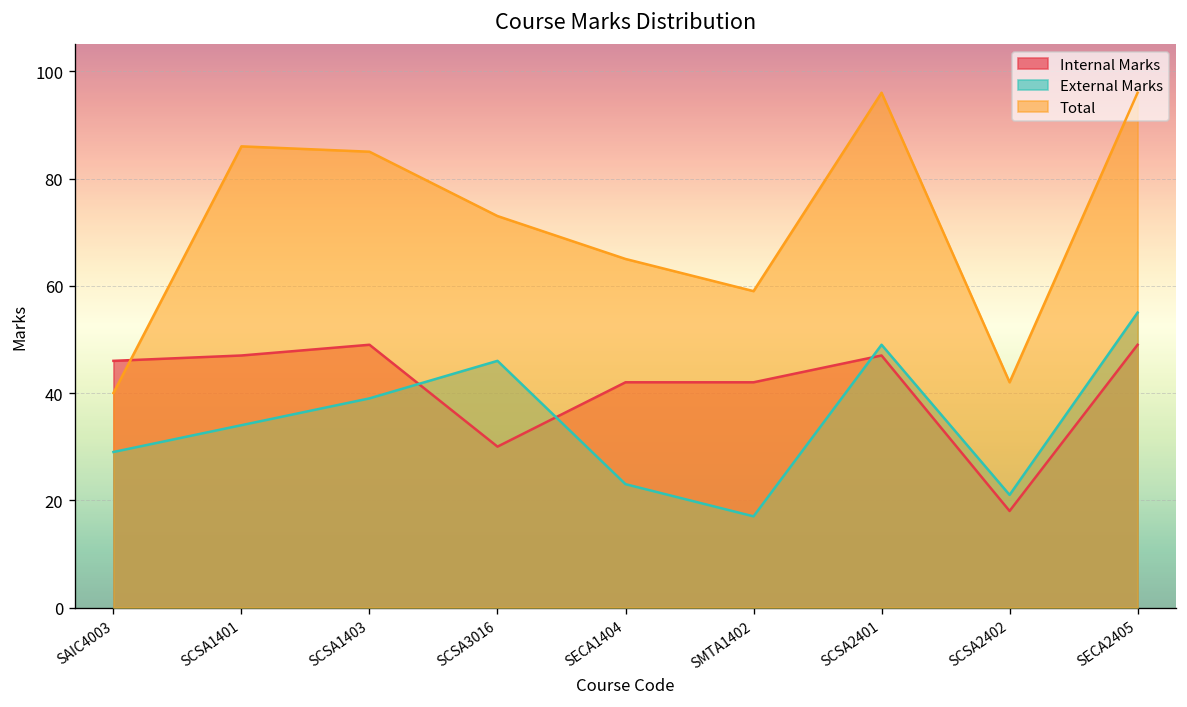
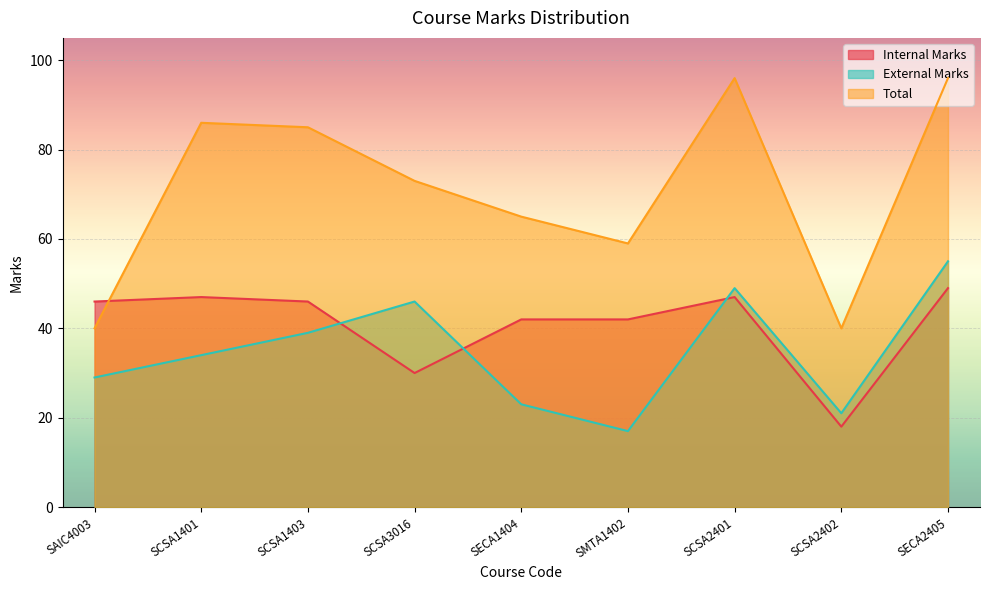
Internal Marks, SCSA1403: 49 -> 46
Total, SCSA2402: 42 -> 40
